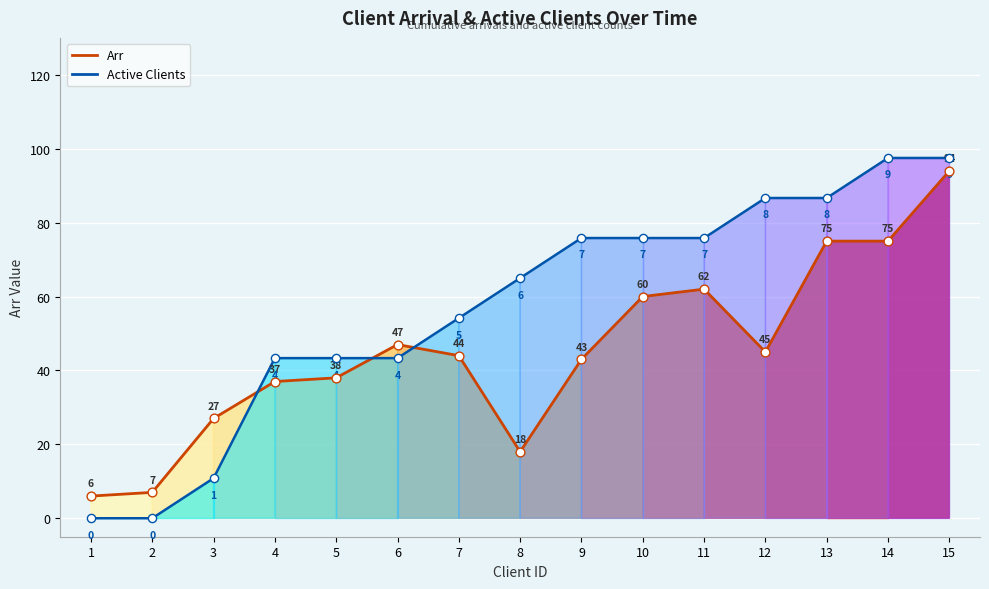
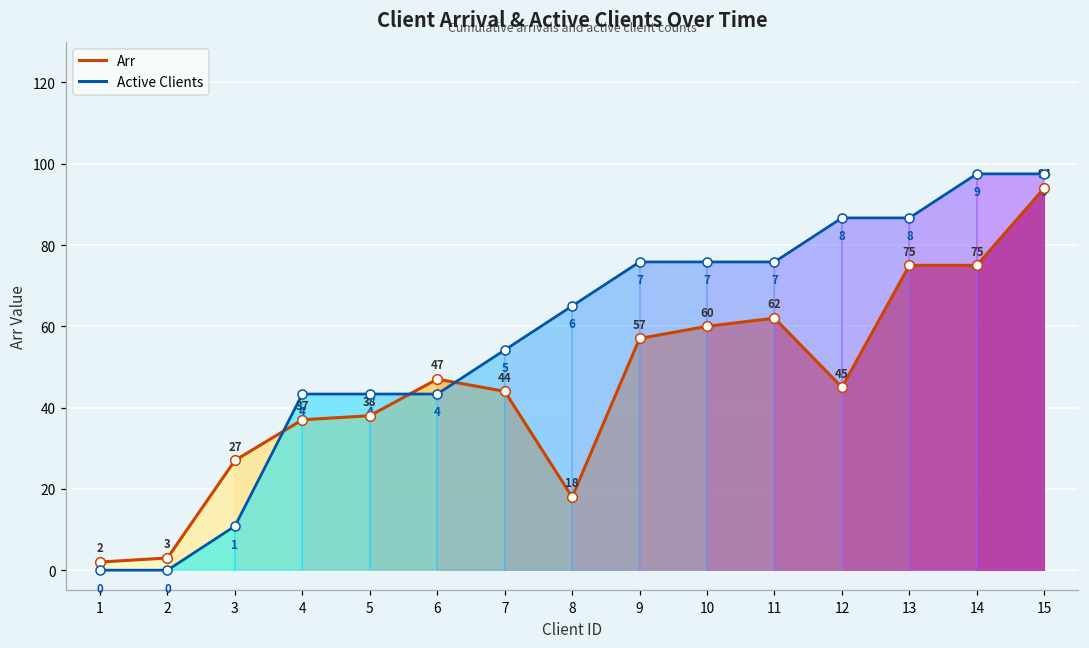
Arr, 1: 6 -> 2
Arr, 2: 7 -> 3
Arr, 9: 43 -> 57
